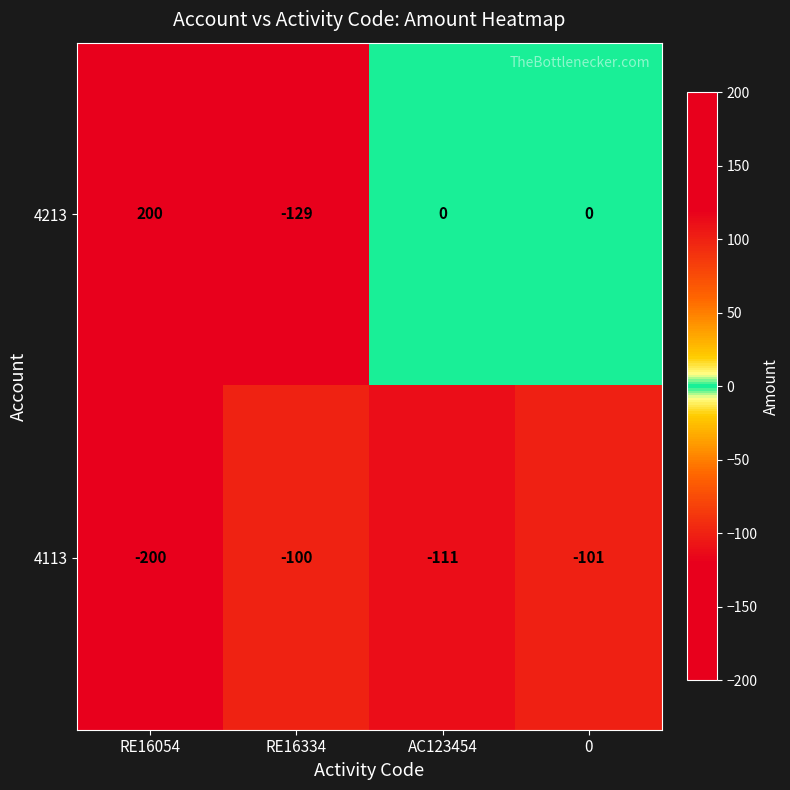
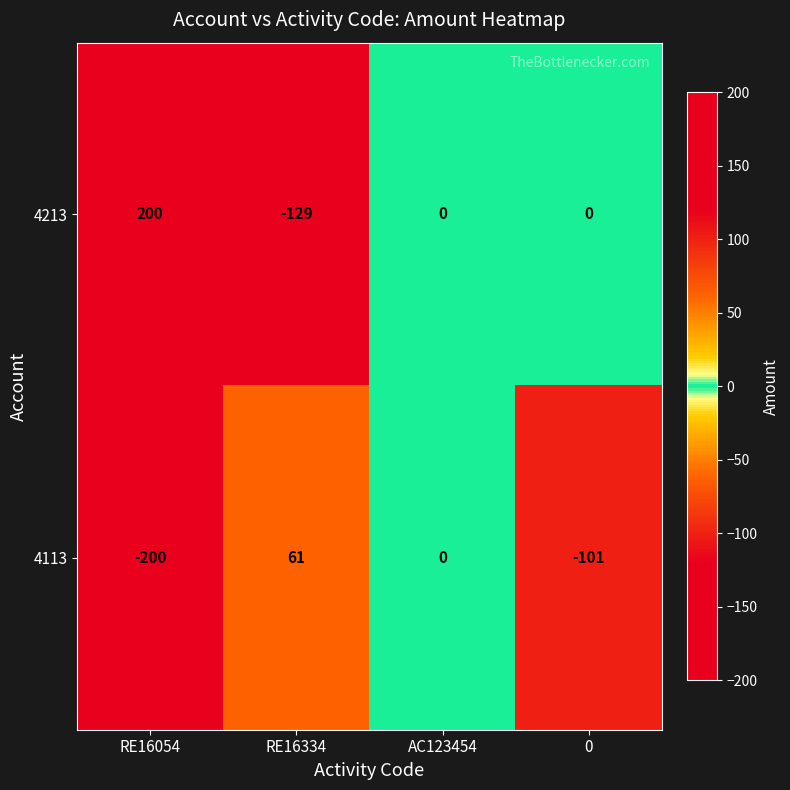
4113, RE16334: -100 -> 61
4113, AC123454: -111 -> 0
